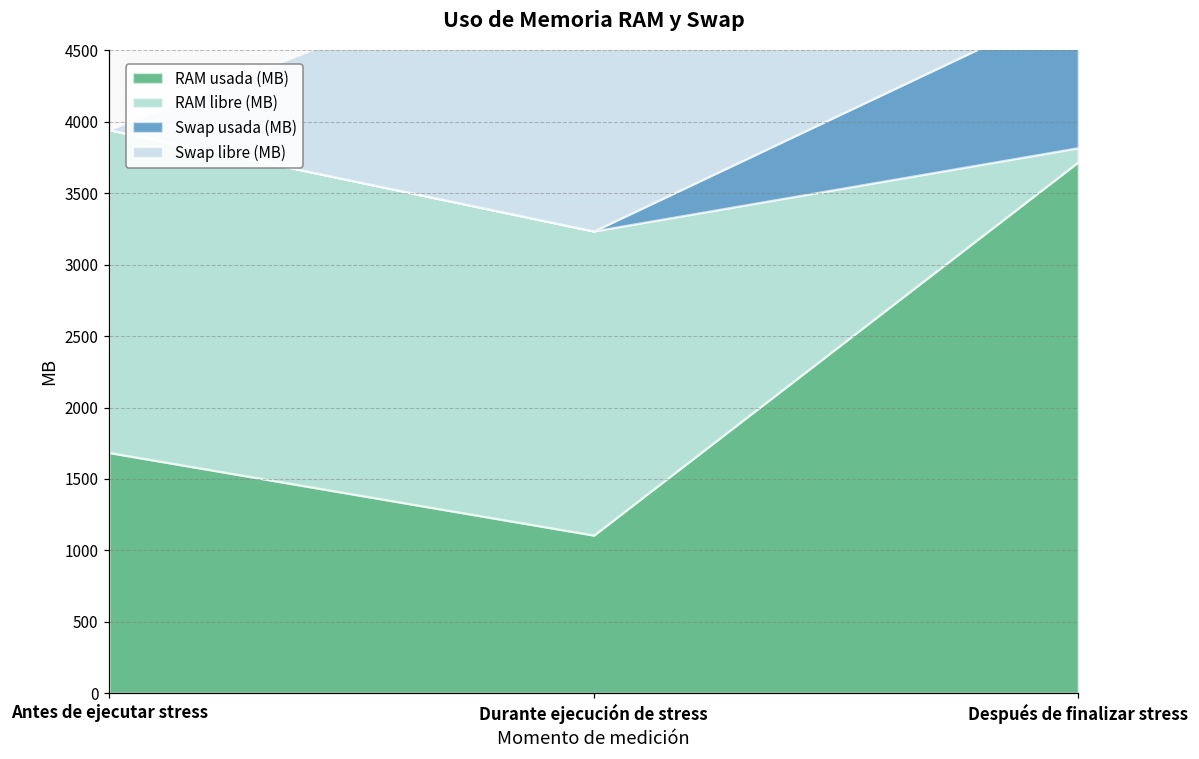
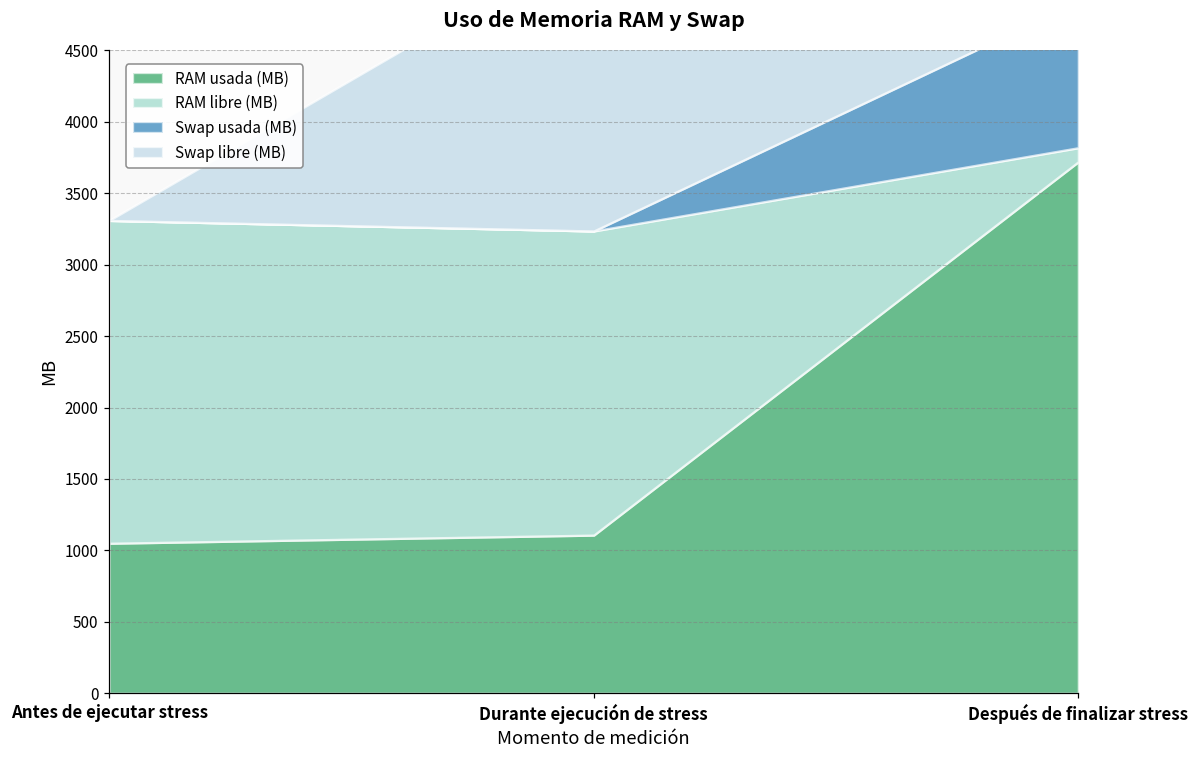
RAM usada (MB), Antes de ejecutar stress: 1690 -> 1050
